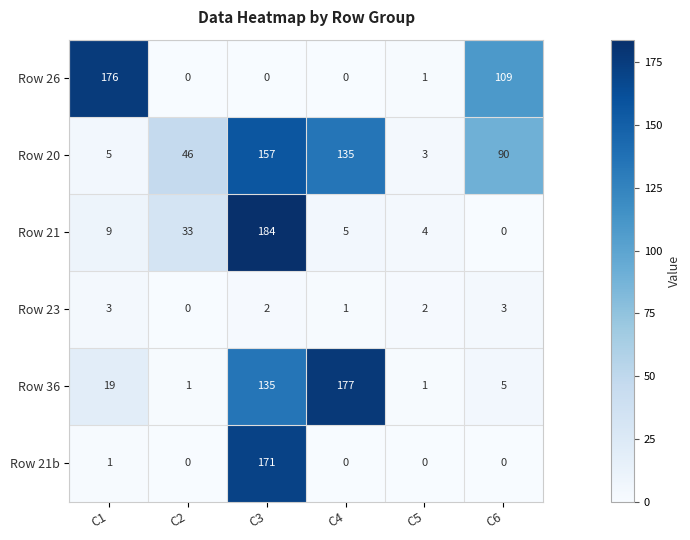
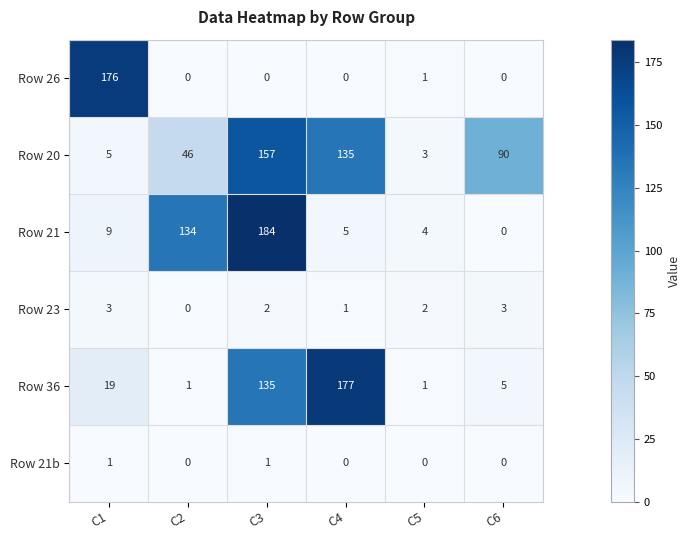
Row 26, C6: 109 -> 0
Row 21, C2: 33 -> 134
Row 21b, C3: 171 -> 1
